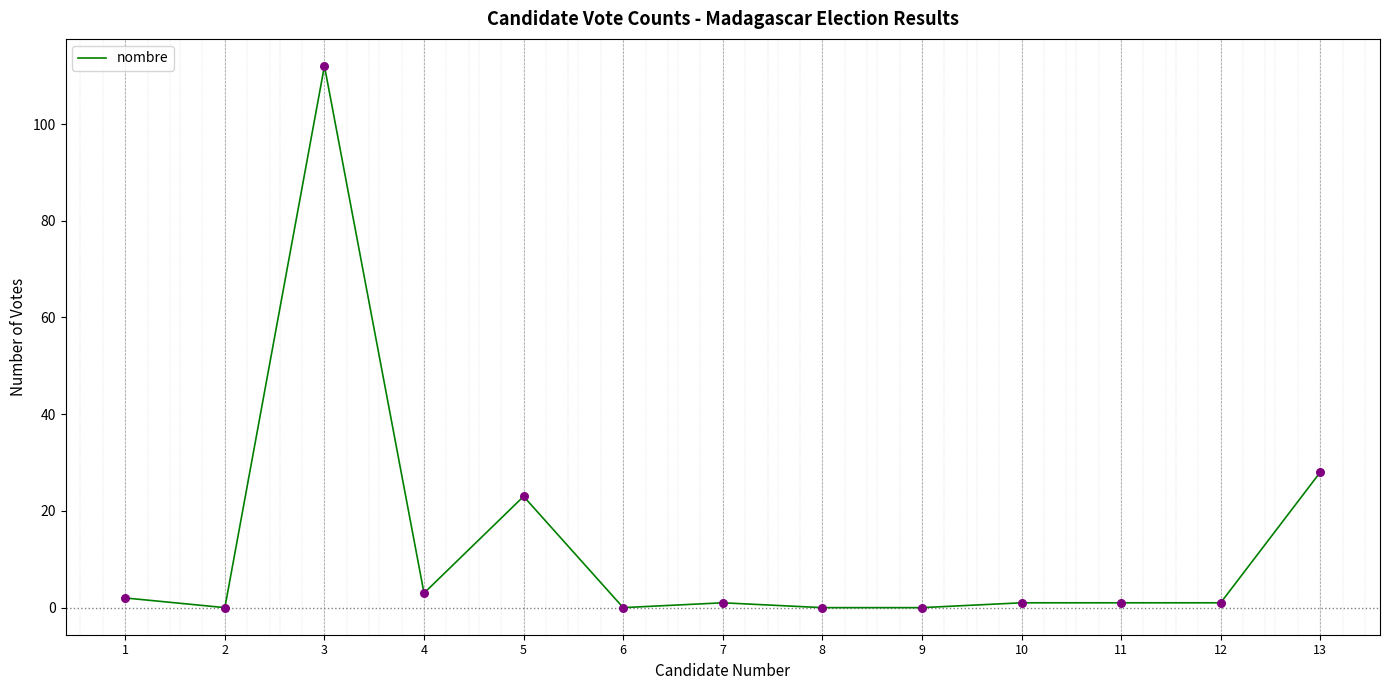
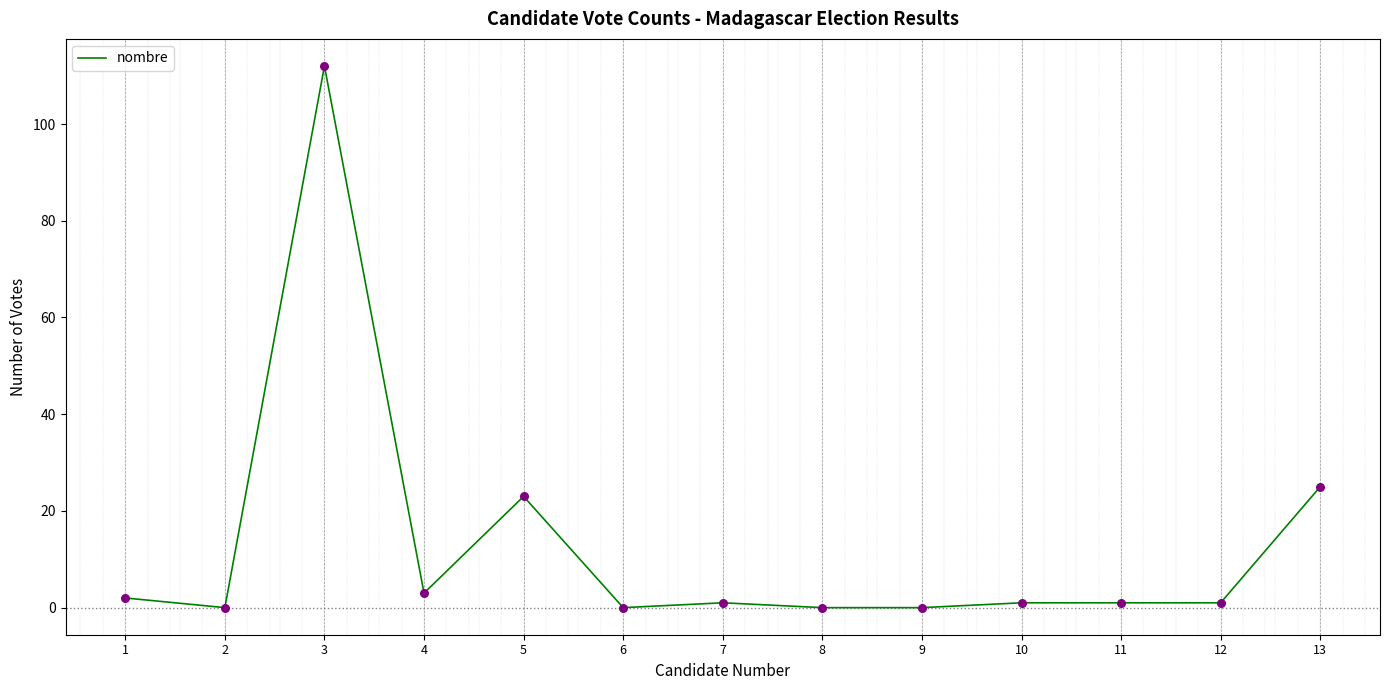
13: 28 -> 25
